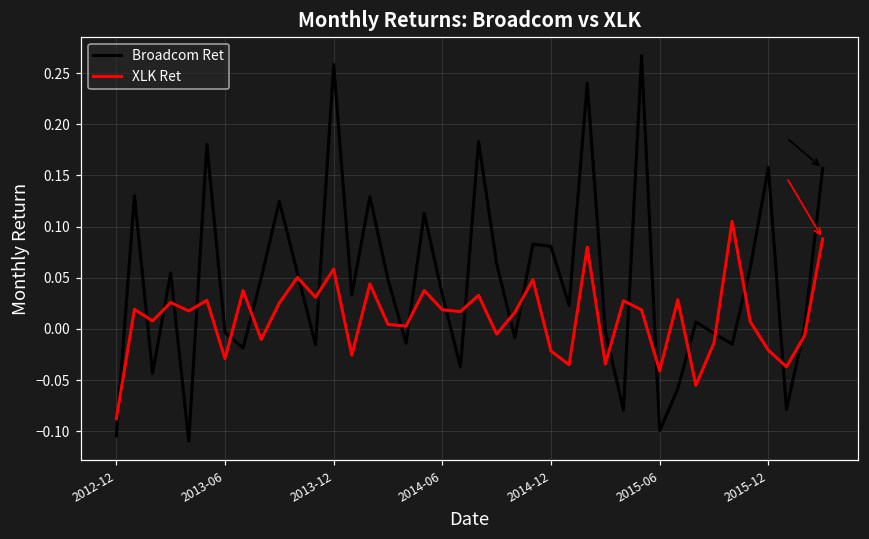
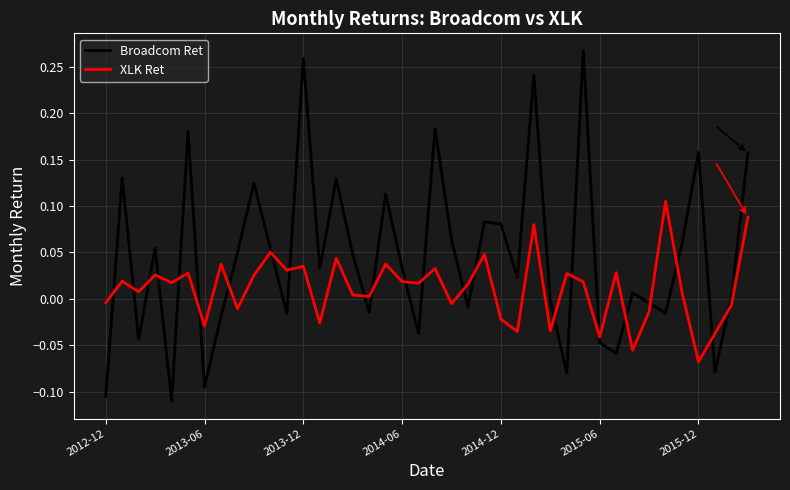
XLK Ret, 2012-12: -0.09 -> 0.00
Broadcom Ret, 2013-06: 0.00 -> -0.09
XLK Ret, 2013-12: 0.06 -> 0.04
Broadcom Ret, 2015-06: -0.10 -> -0.05
XLK Ret, 2015-12: -0.02 -> -0.07
